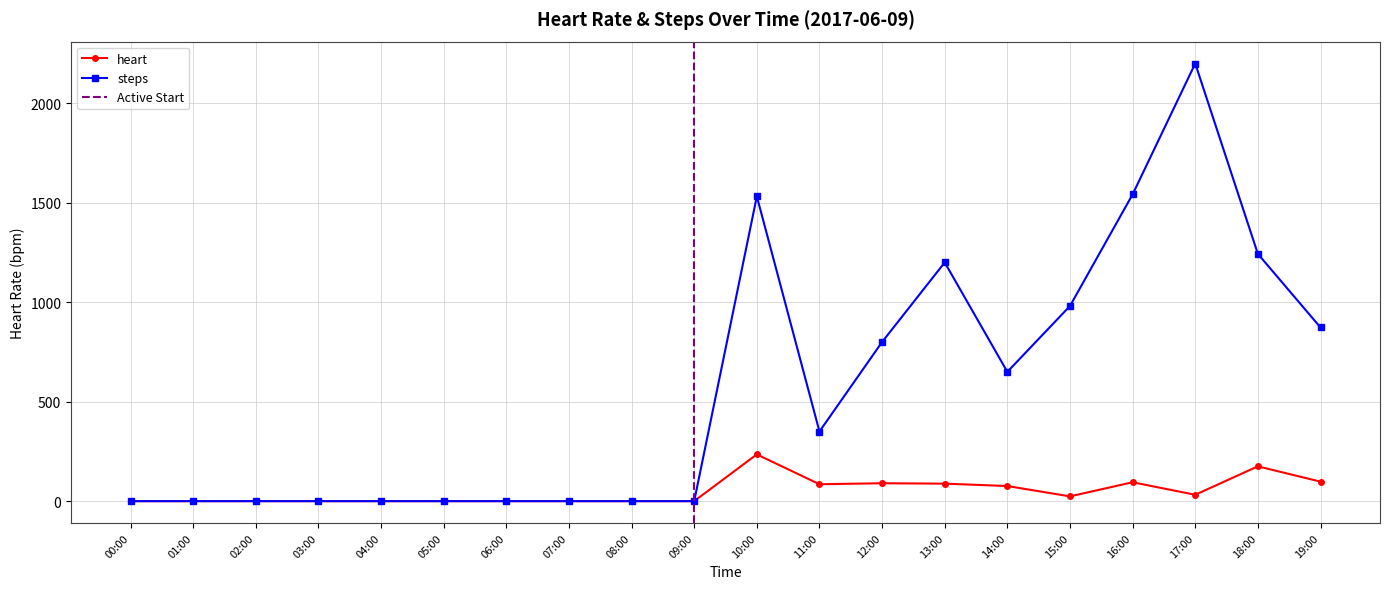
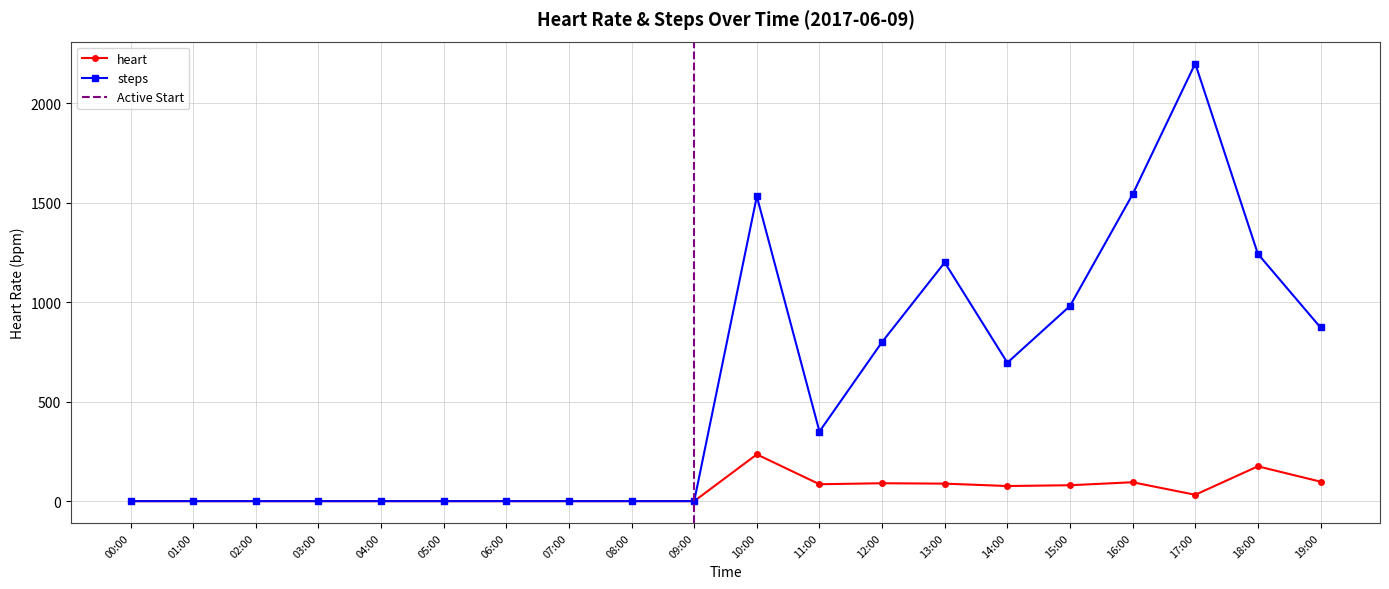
steps, 14:00: 650 -> 700
heart, 15:00: 20 -> 80
